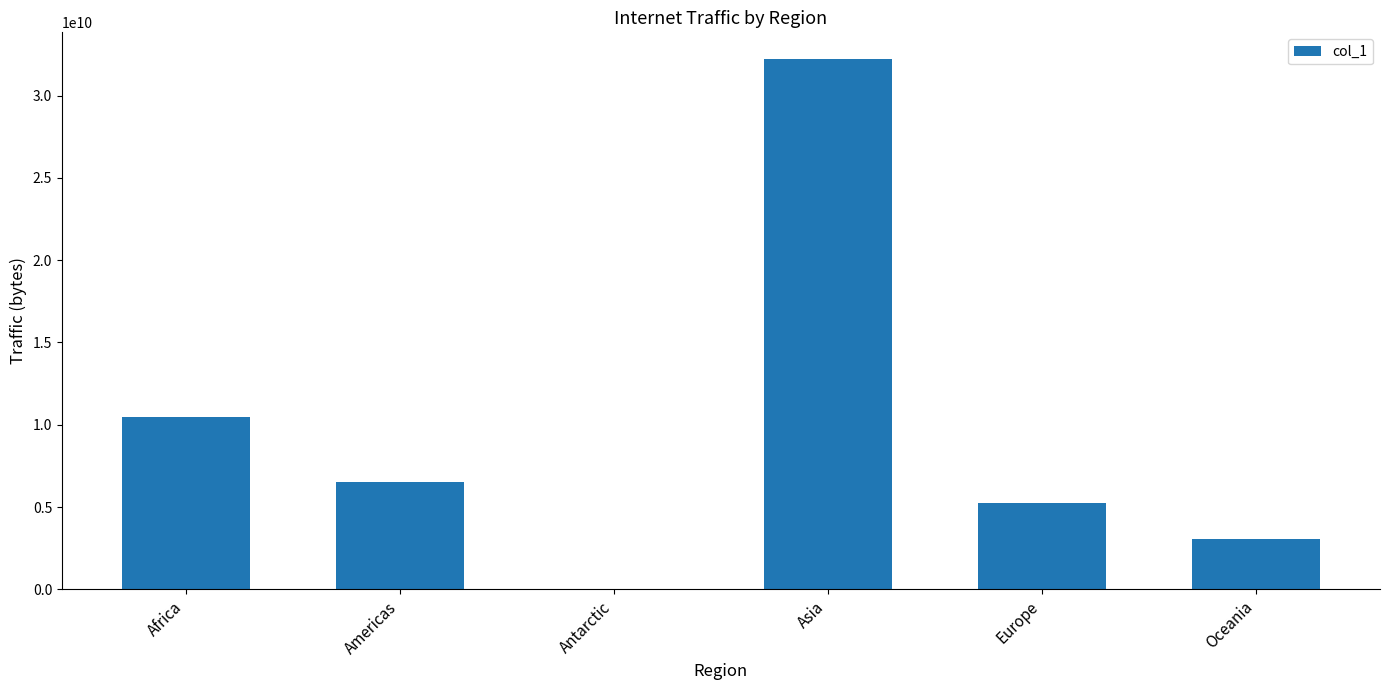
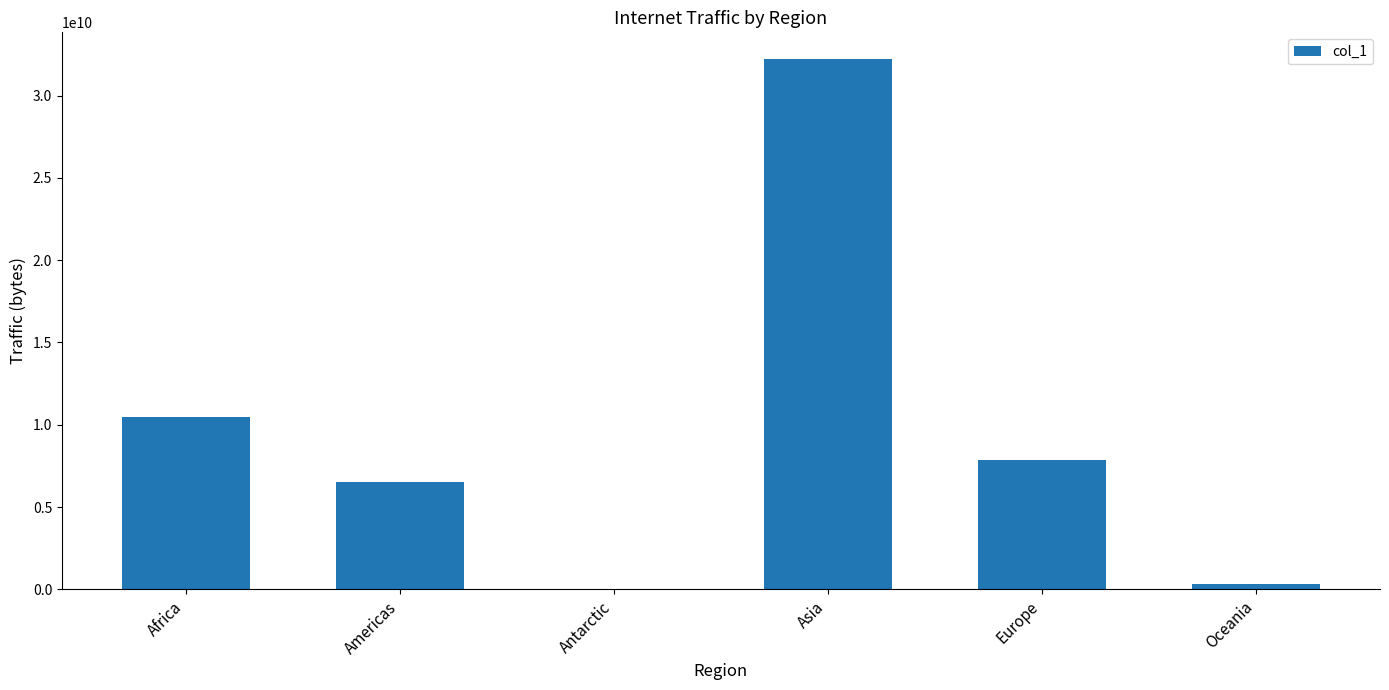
Europe: 5200000000 -> 7900000000
Oceania: 3000000000 -> 300000000
